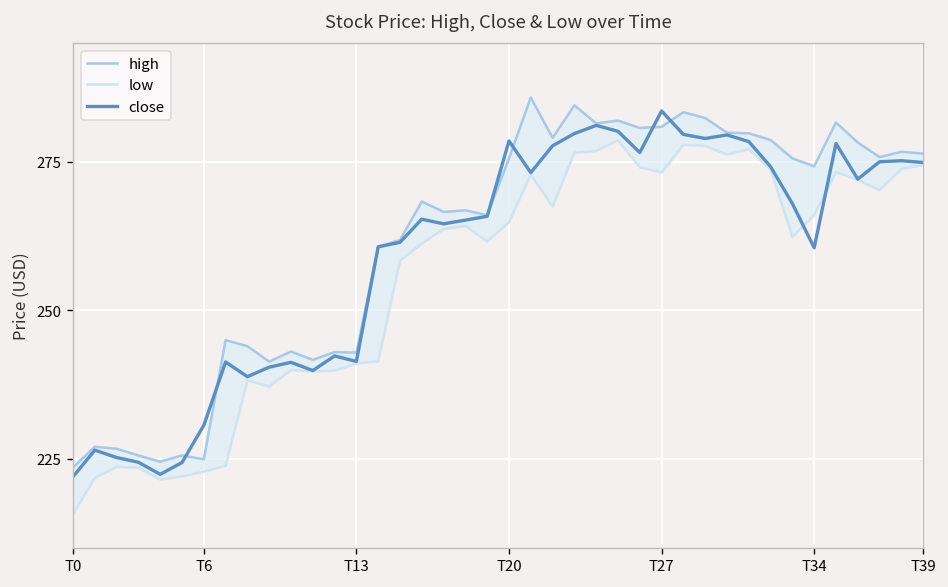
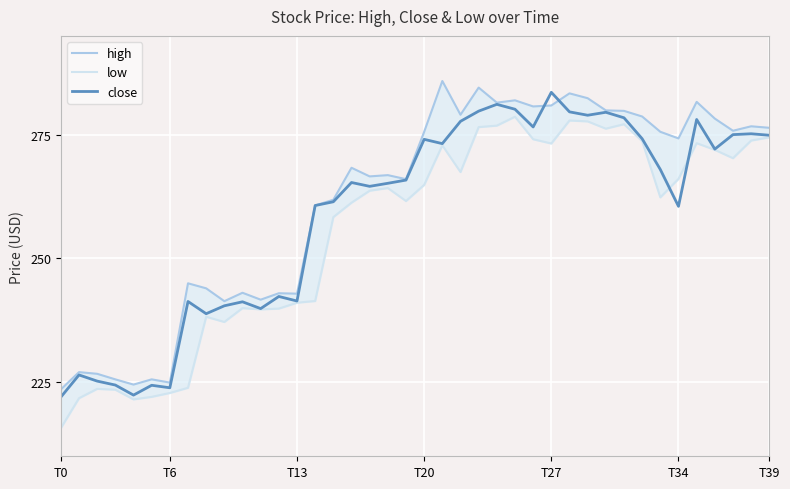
close, T6: 231 -> 224
close, T20: 279 -> 274
